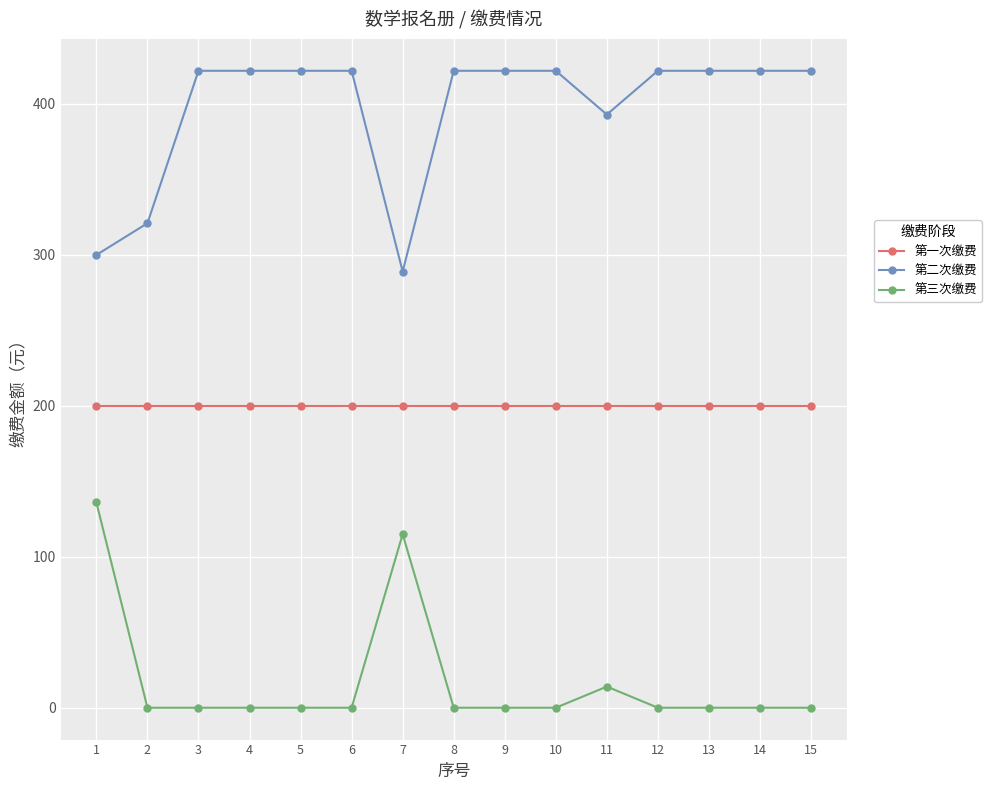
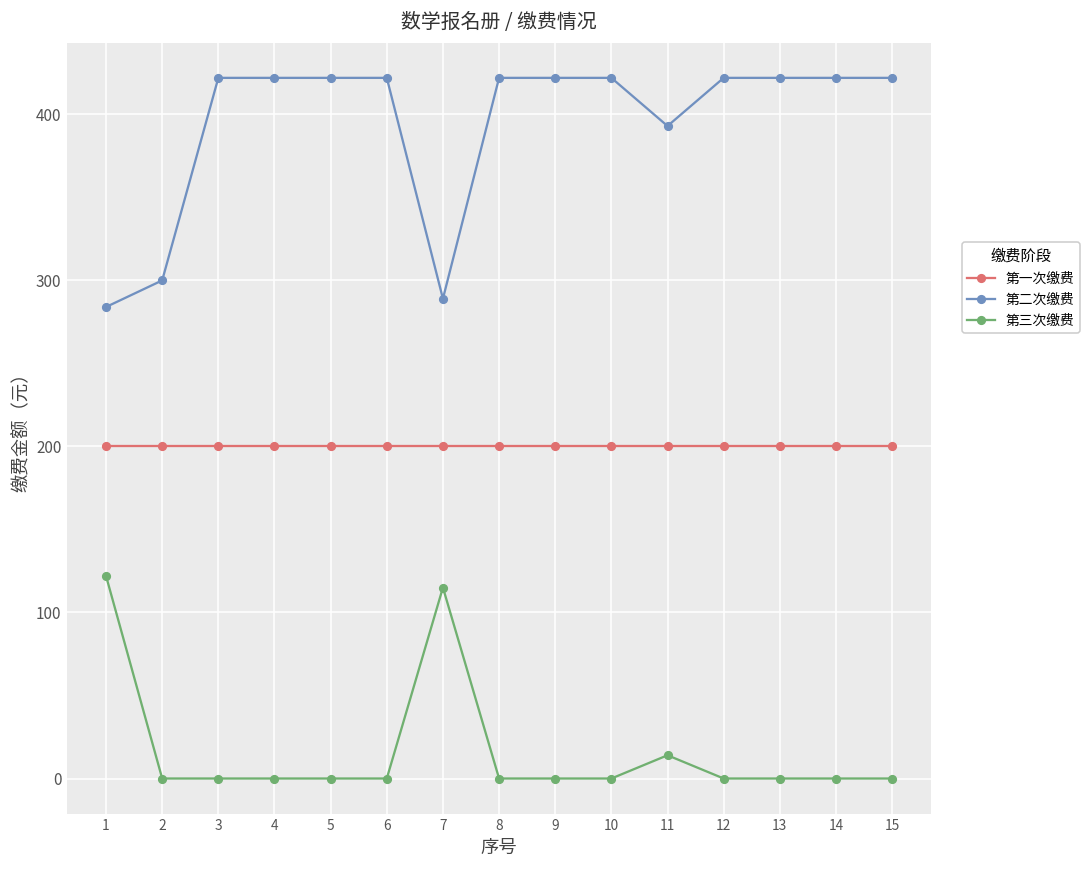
第二次缴费, 1: 300 -> 284
第三次缴费, 1: 136 -> 122
第二次缴费, 2: 321 -> 300
